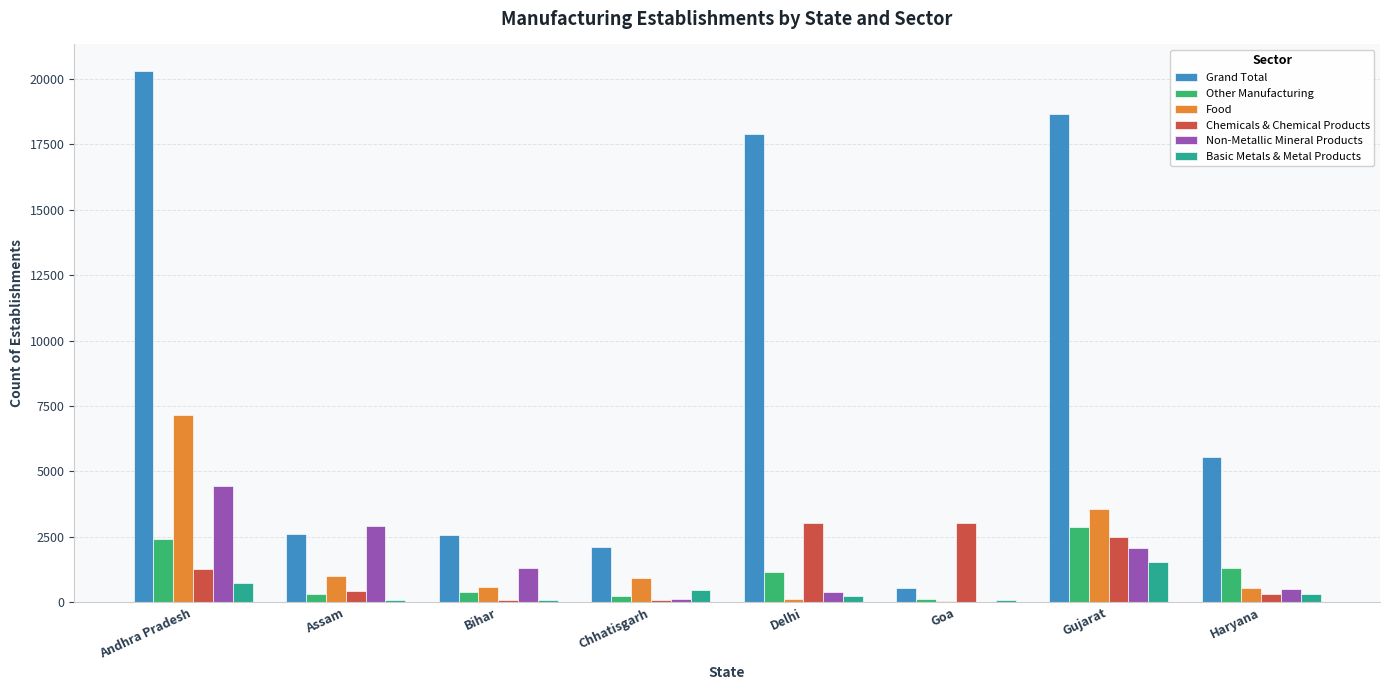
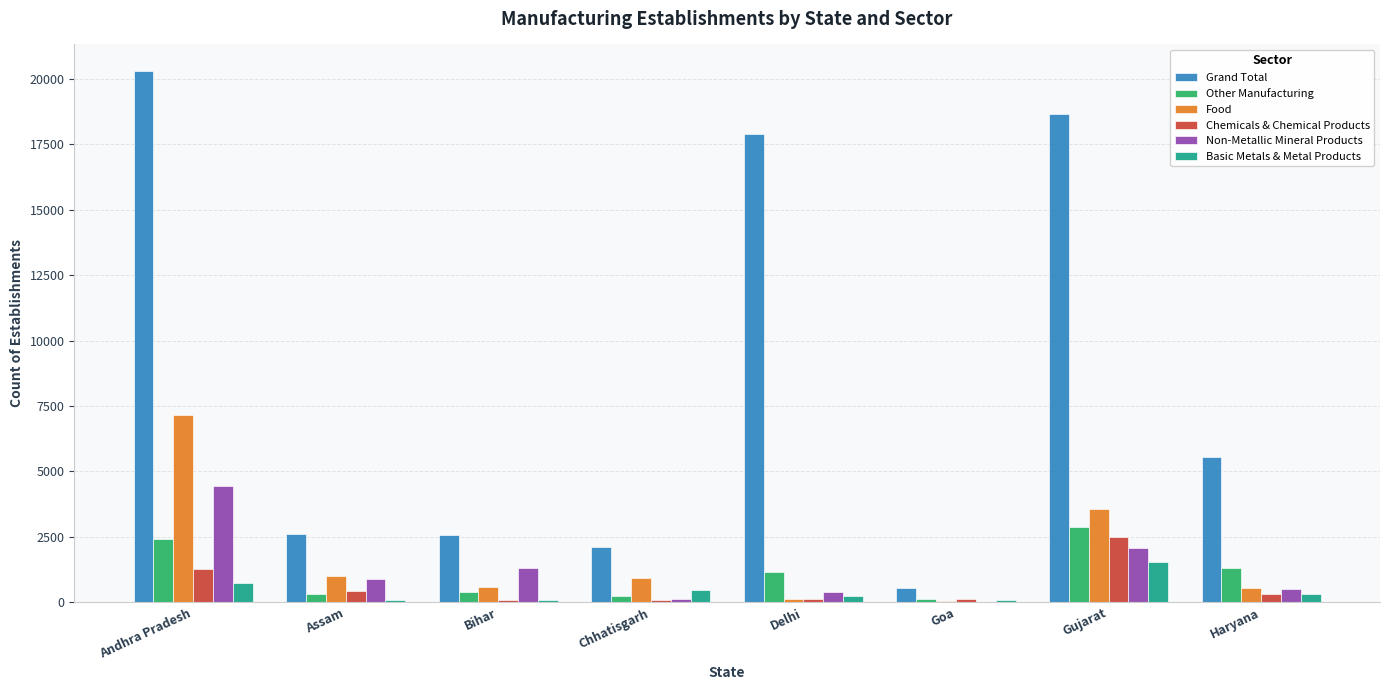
Non-Metallic Mineral Products, Assam: 2900 -> 900
Chemicals & Chemical Products, Delhi: 3000 -> 100
Chemicals & Chemical Products, Goa: 3000 -> 100
